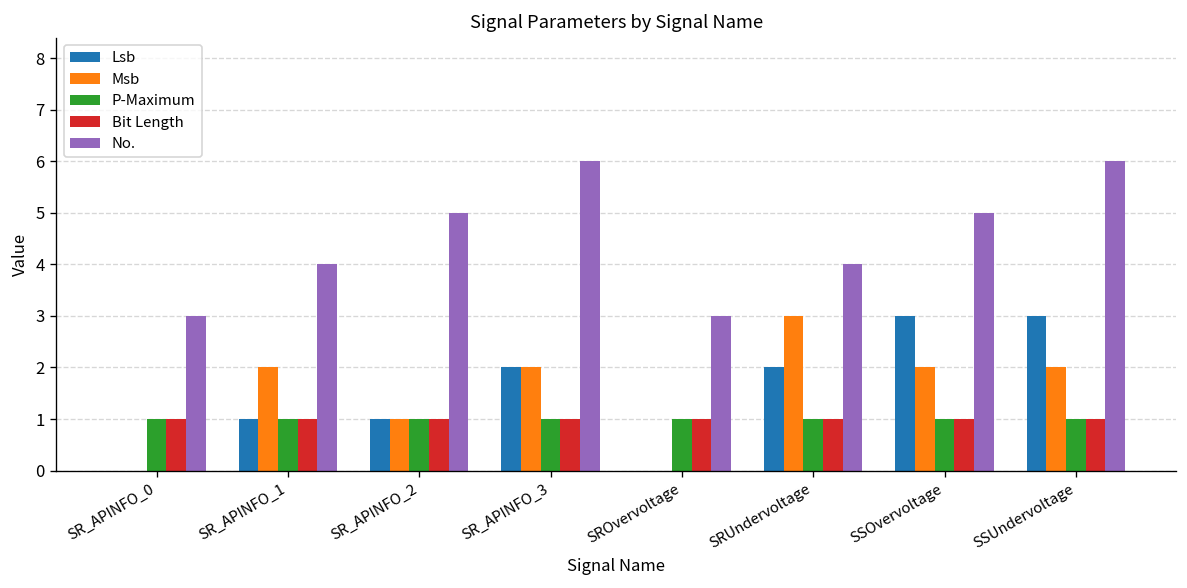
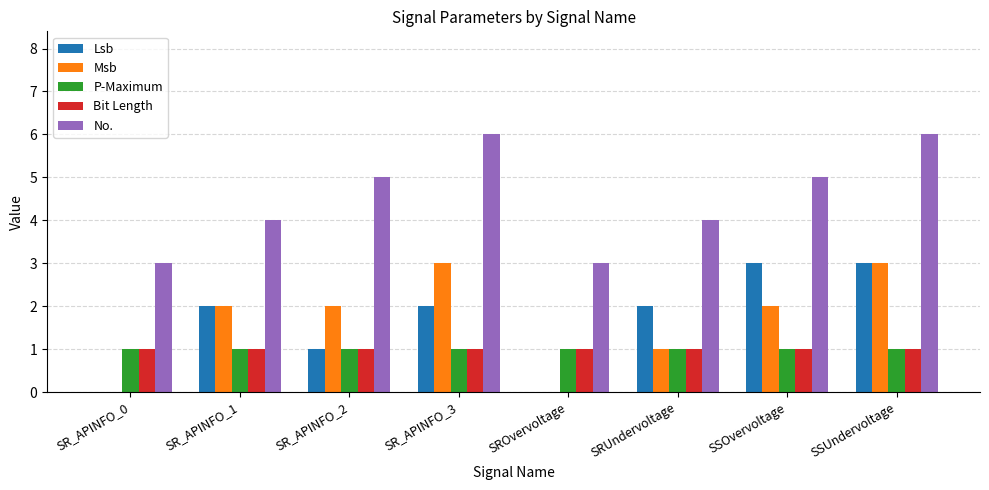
Lsb, SR_APINFO_1: 1 -> 2
Msb, SR_APINFO_2: 1 -> 2
Msb, SR_APINFO_3: 2 -> 3
Msb, SRUndervoltage: 3 -> 1
Msb, SSUndervoltage: 2 -> 3
